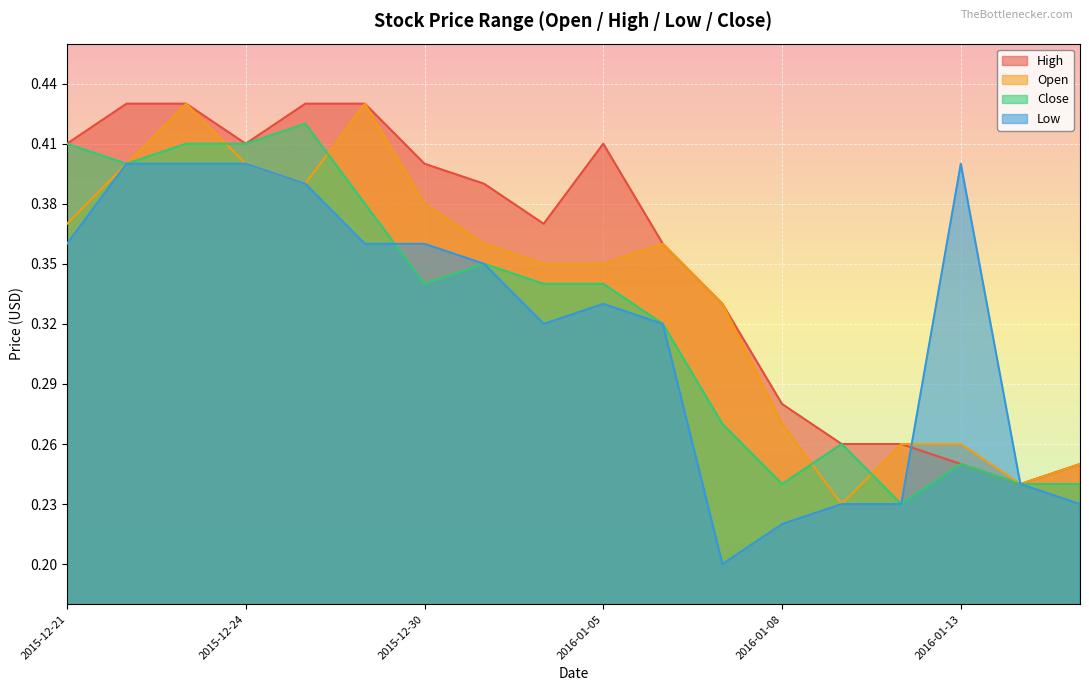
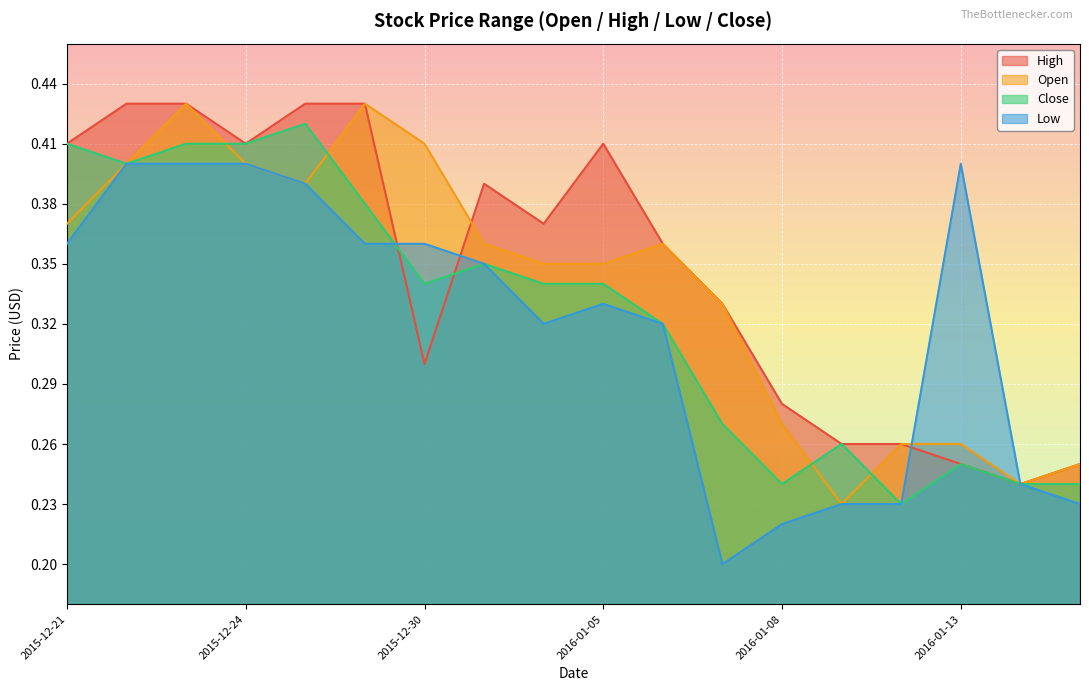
High, 2015-12-30: 0.4 -> 0.3
Open, 2015-12-30: 0.38 -> 0.41
